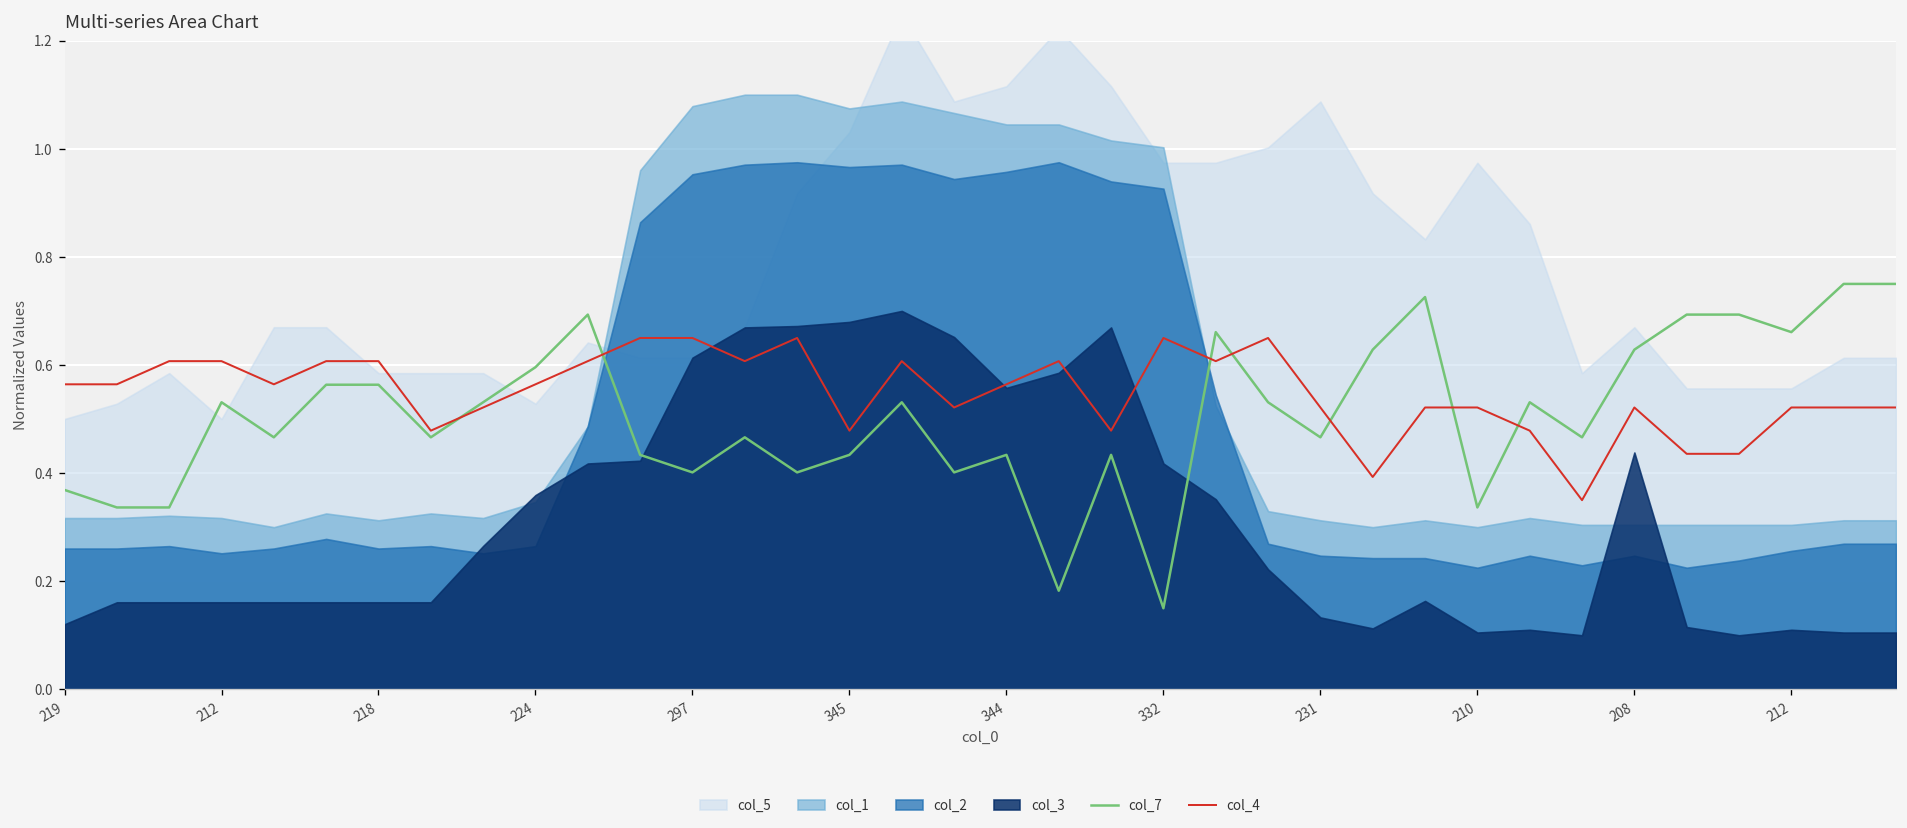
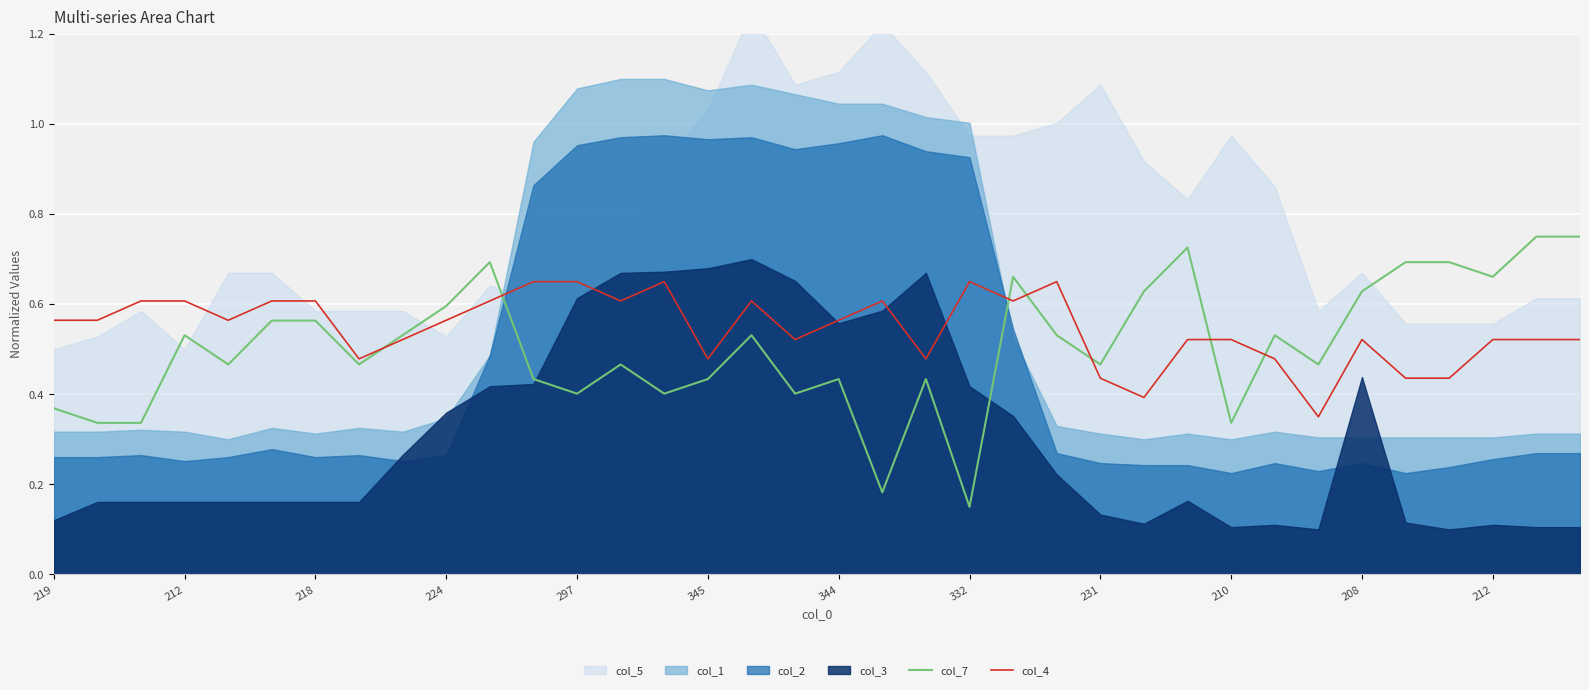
col_4, 231: 0.52 -> 0.44
